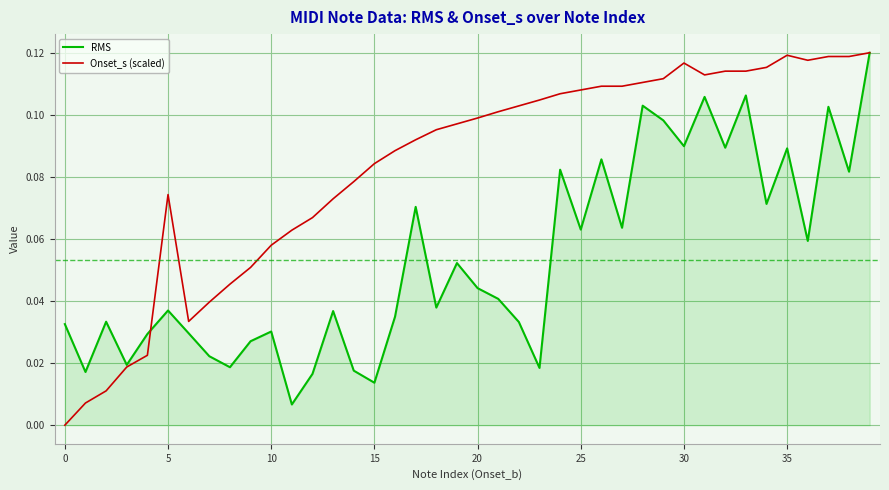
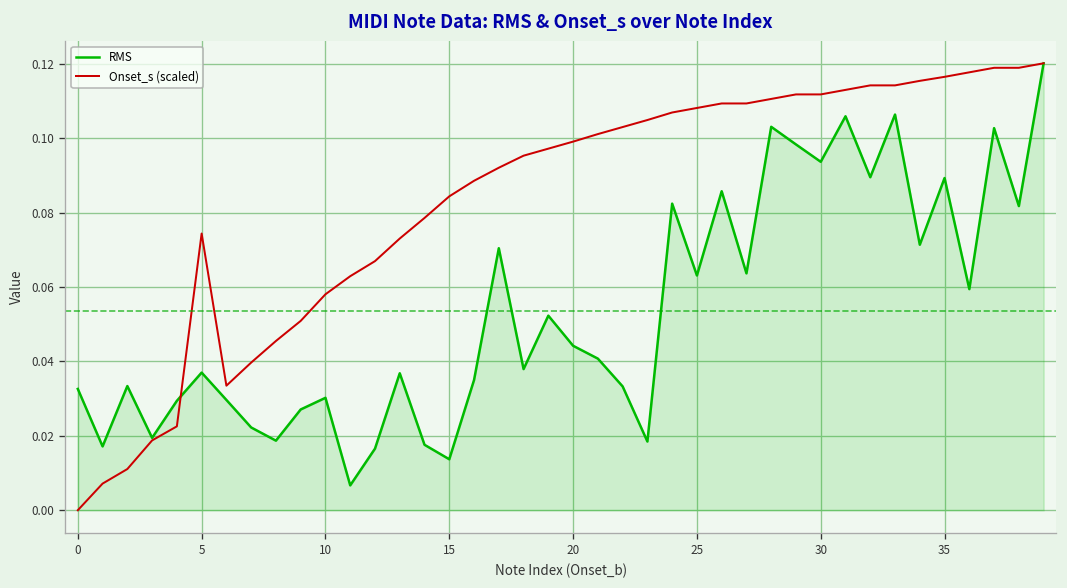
RMS, 30: 0.090 -> 0.094
Onset_s (scaled), 30: 0.117 -> 0.112
Onset_s (scaled), 35: 0.119 -> 0.117
